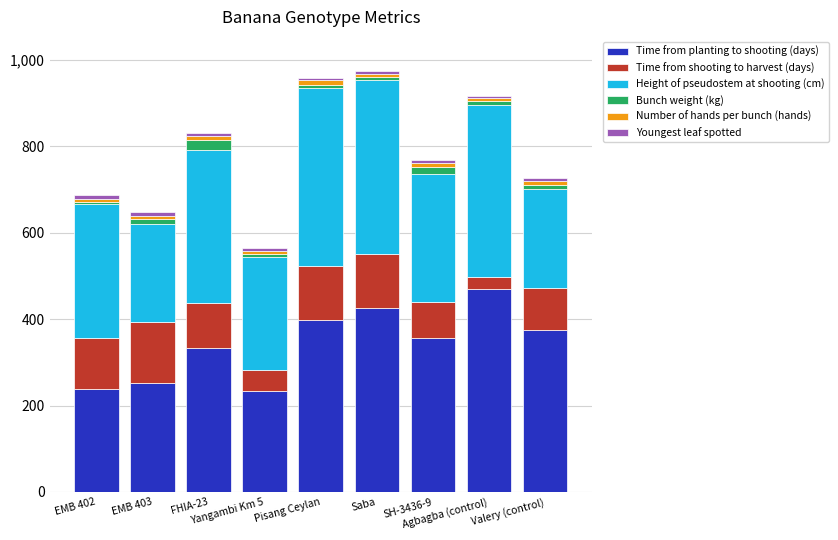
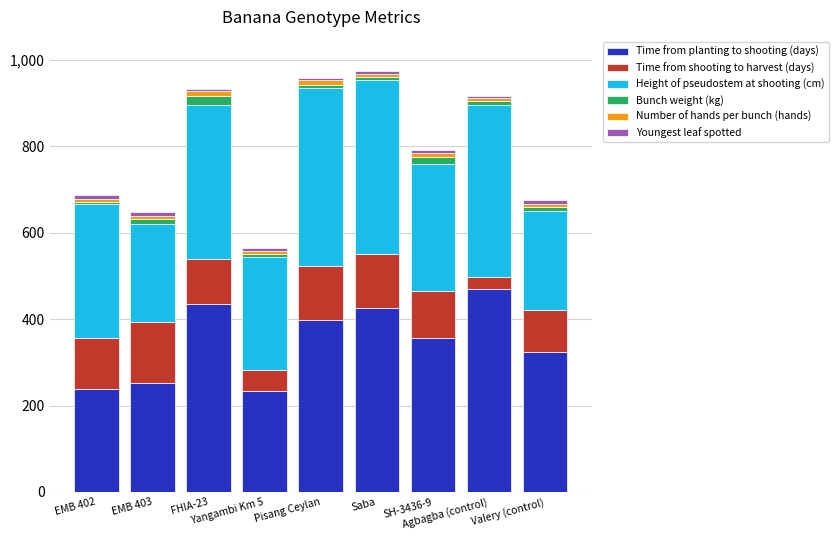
Time from planting to shooting (days), FHIA-23: 330 -> 440
Time from shooting to harvest (days), SH-3436-9: 80 -> 110
Time from planting to shooting (days), Valery (control): 380 -> 320
